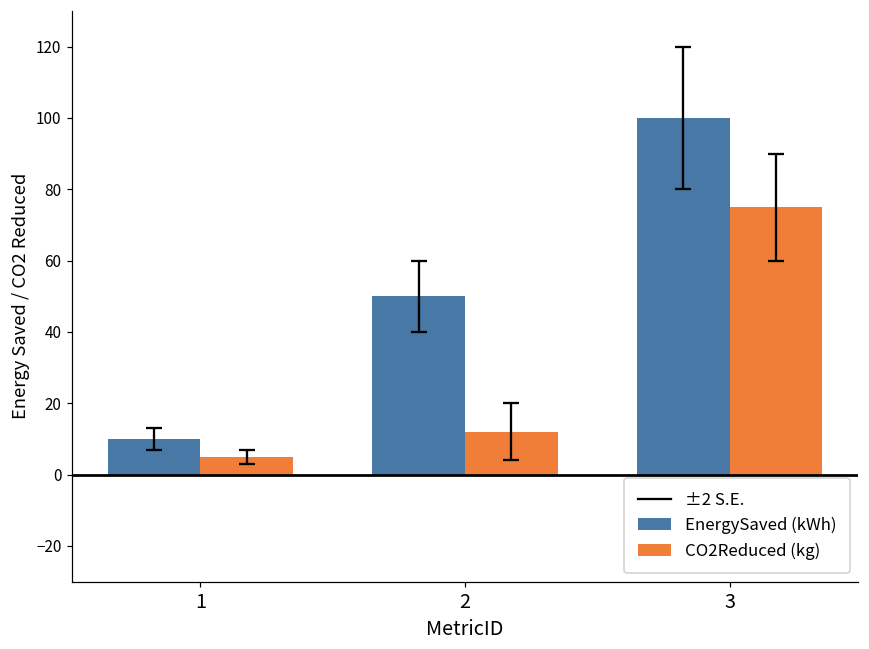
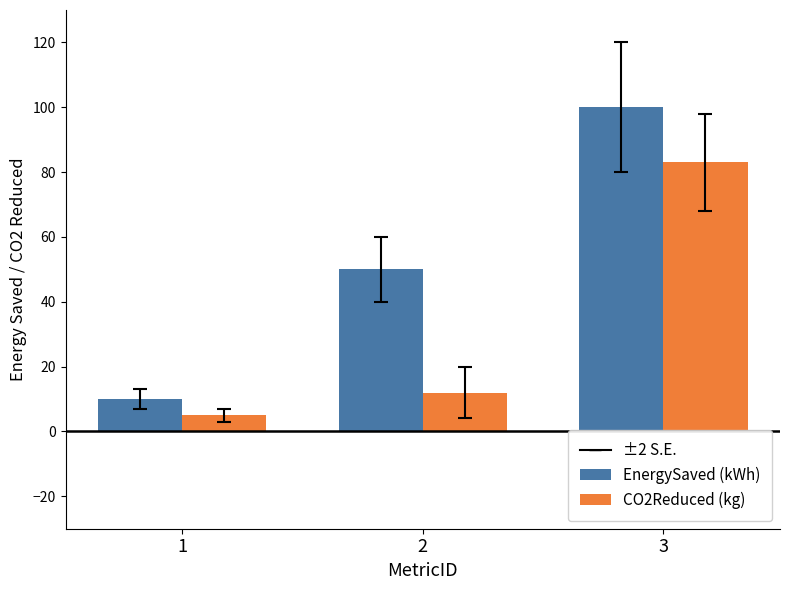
CO2Reduced (kg), 3: 75 -> 83
